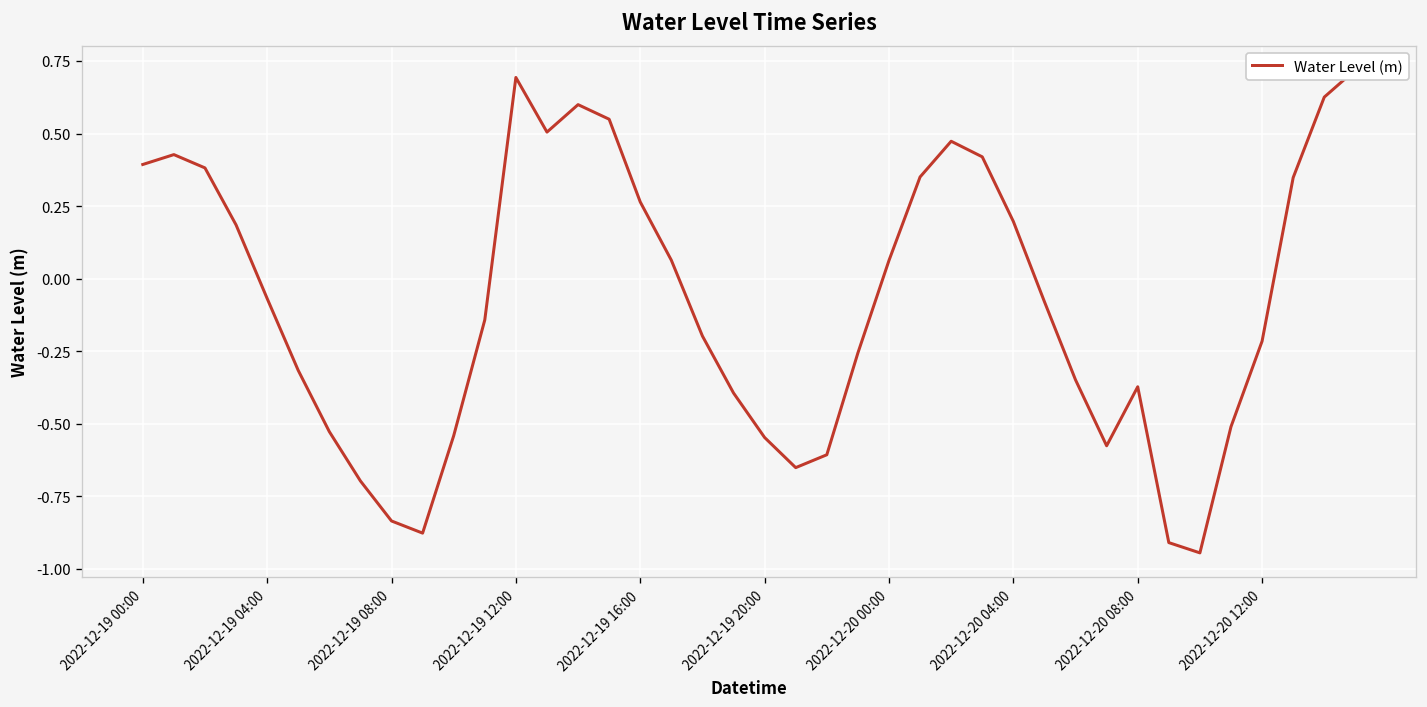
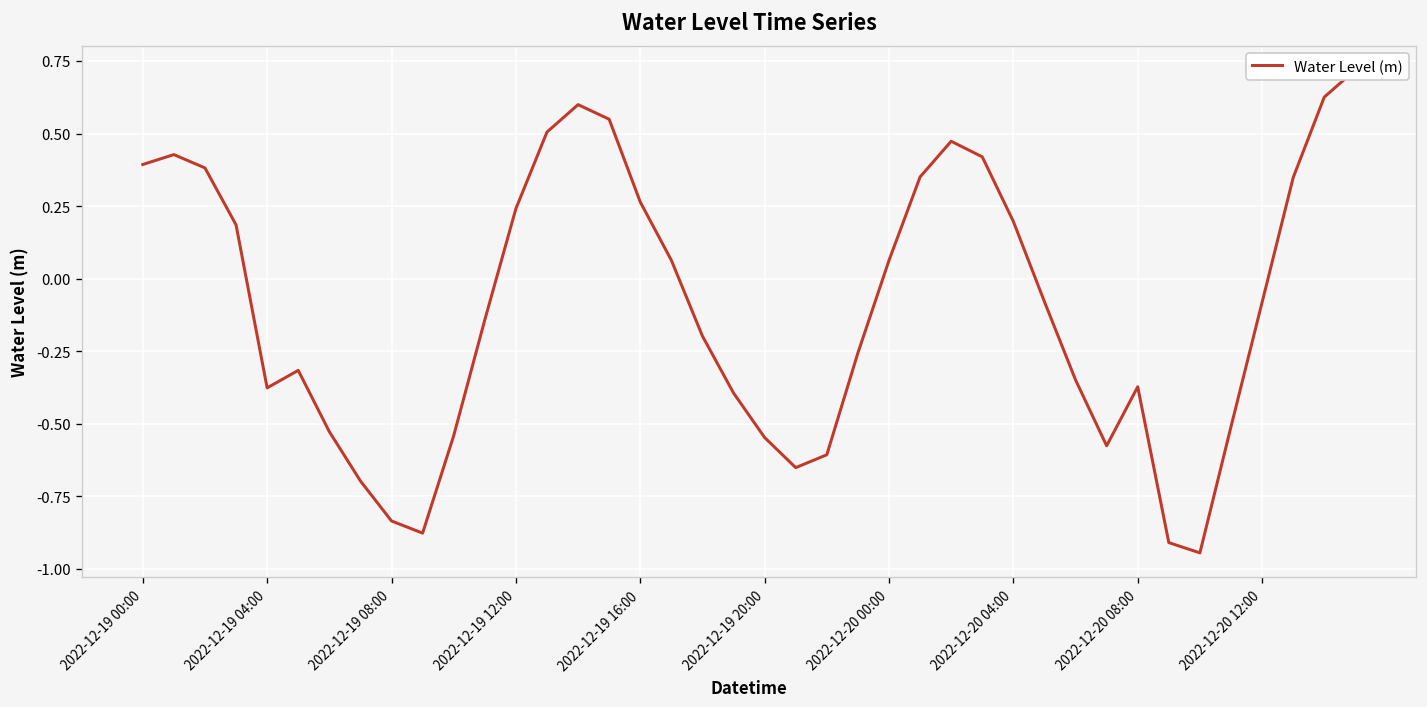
2022-12-19 04:00: -0.07 -> -0.38
2022-12-19 12:00: 0.69 -> 0.24
2022-12-20 12:00: -0.22 -> -0.08
